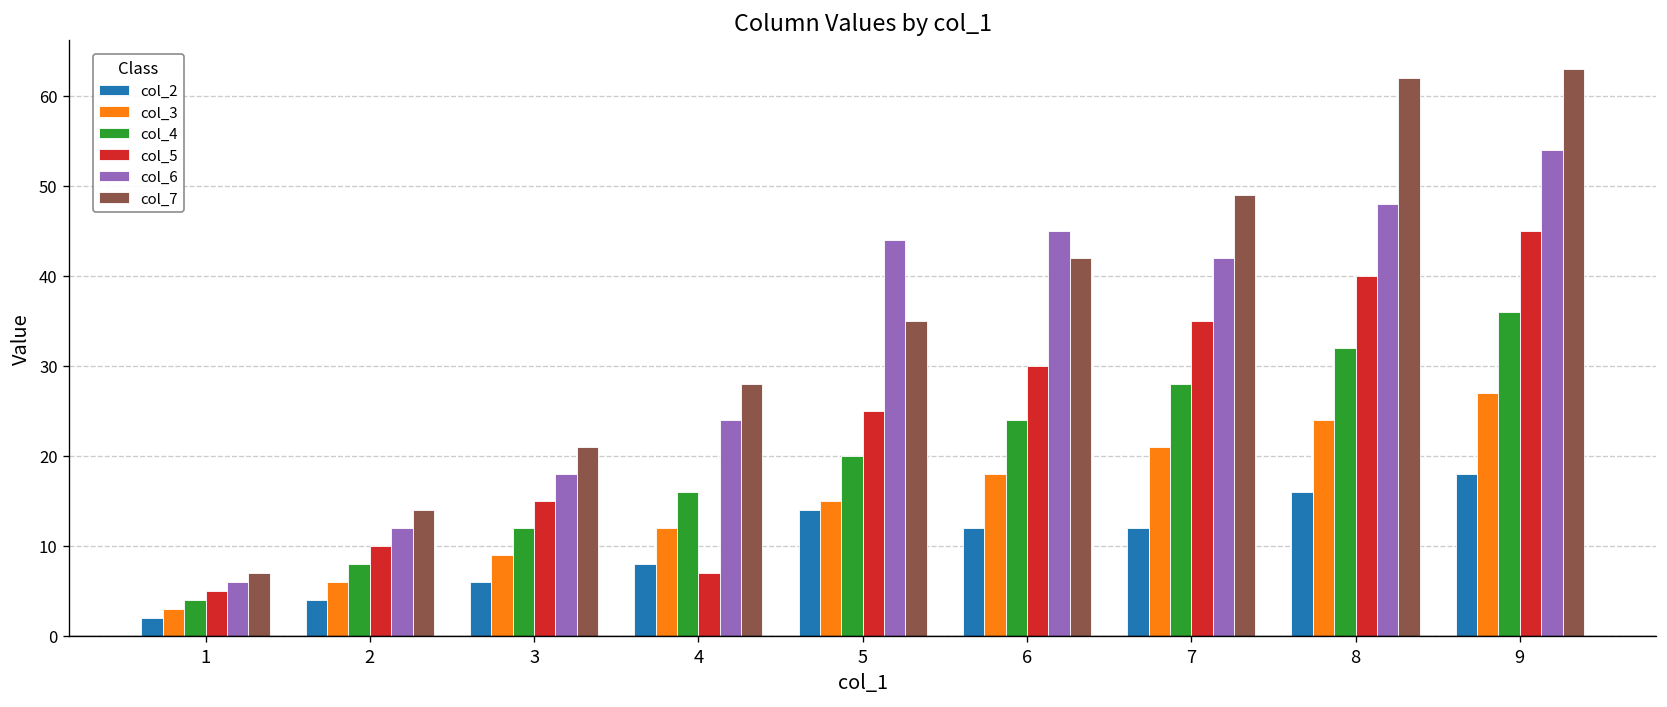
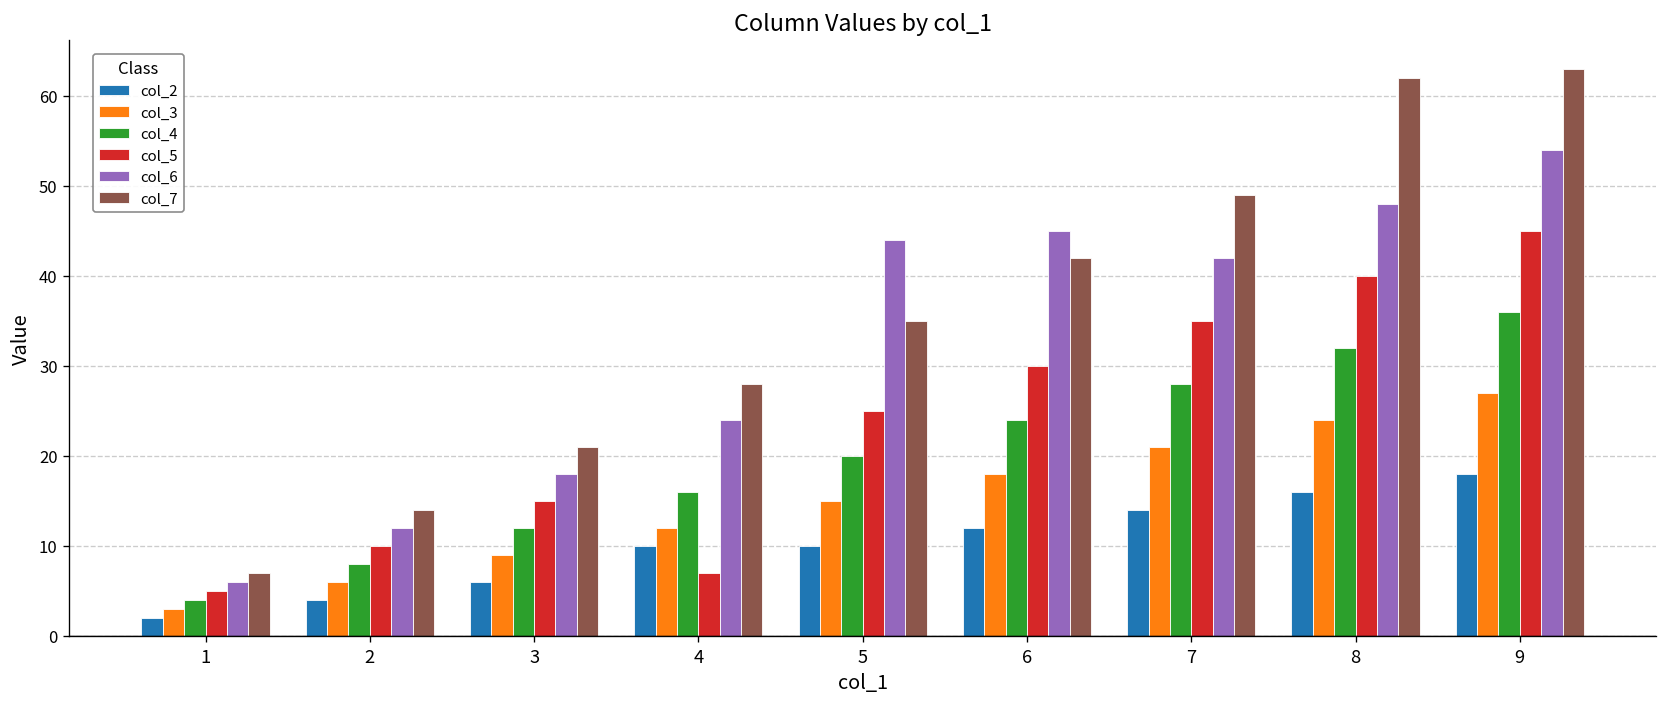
col_2, 4: 8 -> 10
col_2, 5: 14 -> 10
col_2, 7: 12 -> 14
